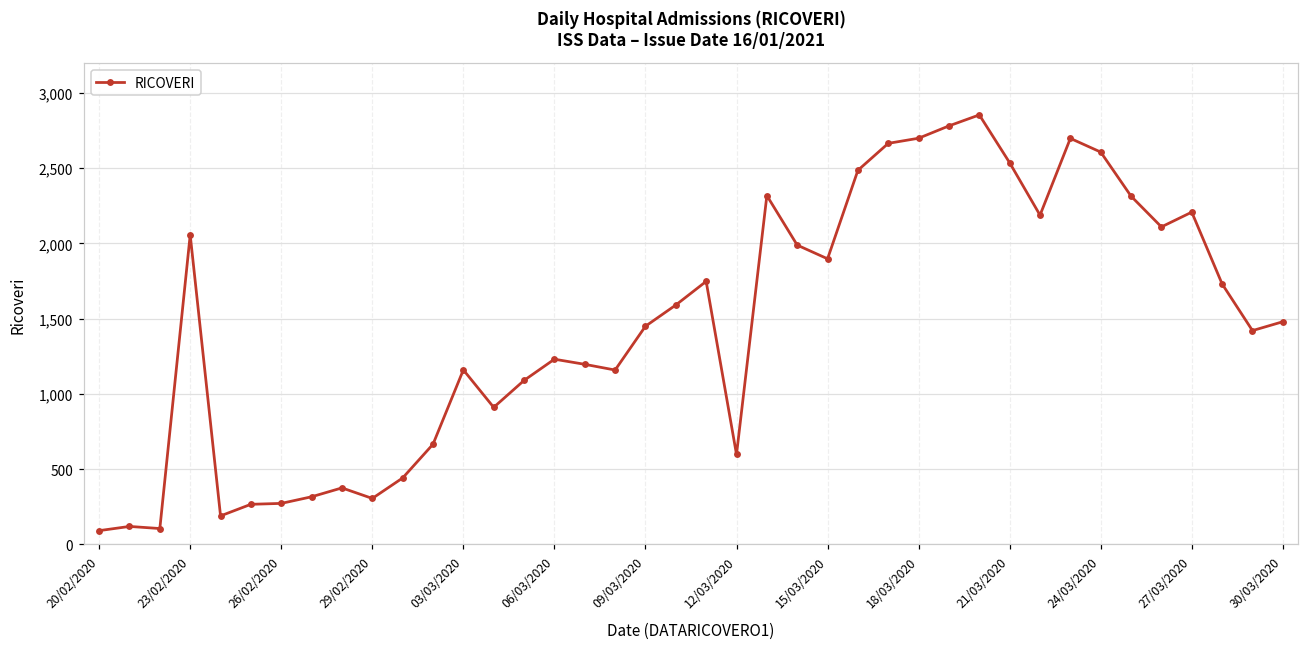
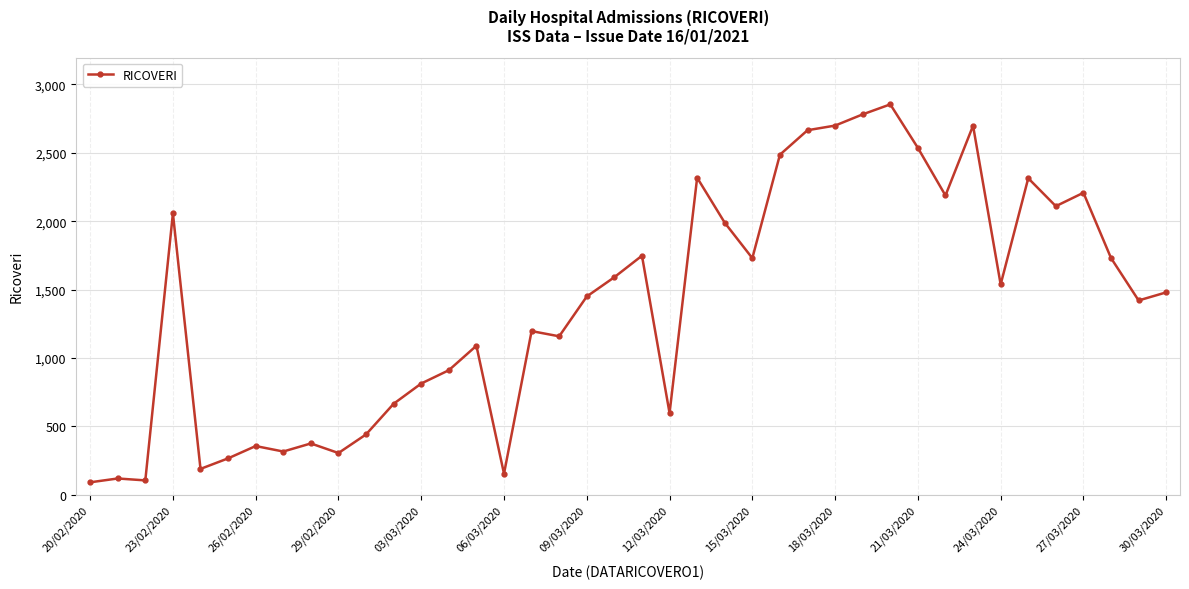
26/02/2020: 270 -> 360
03/03/2020: 1,160 -> 810
06/03/2020: 1,230 -> 160
15/03/2020: 1,900 -> 1,730
24/03/2020: 2,610 -> 1,540
